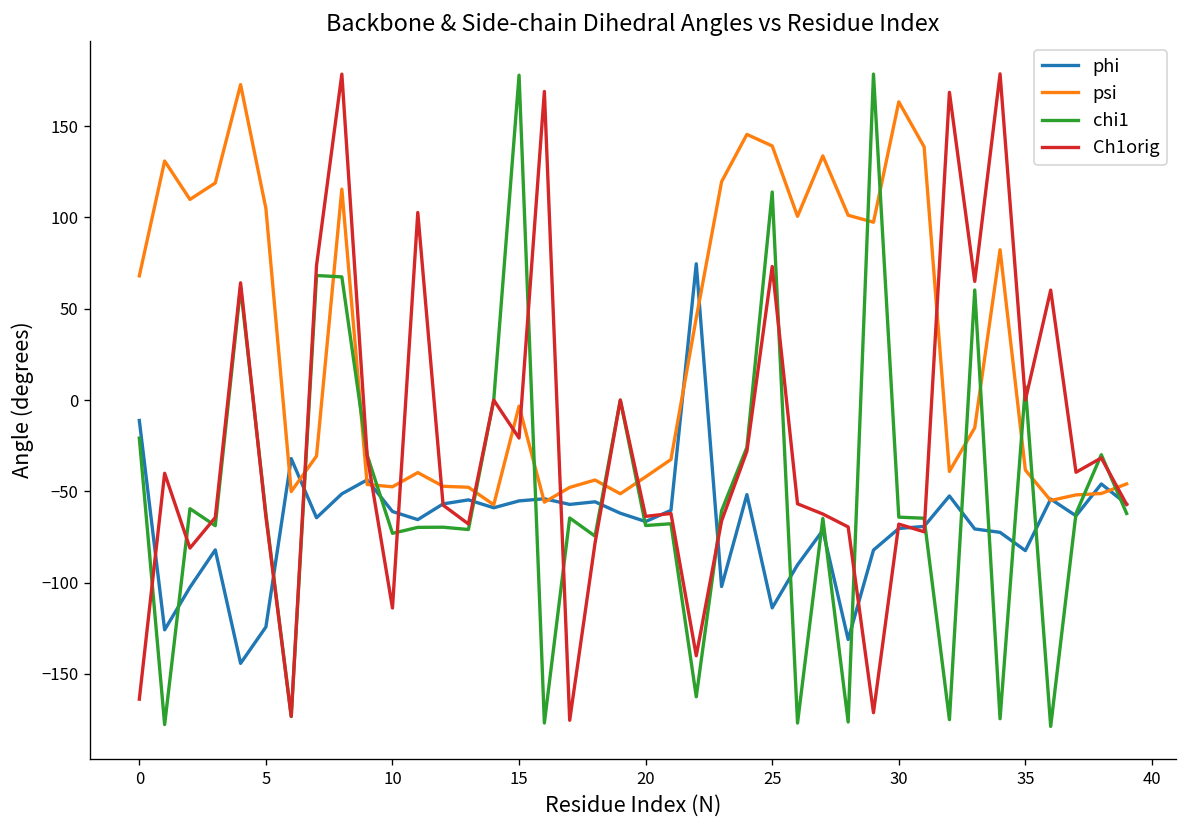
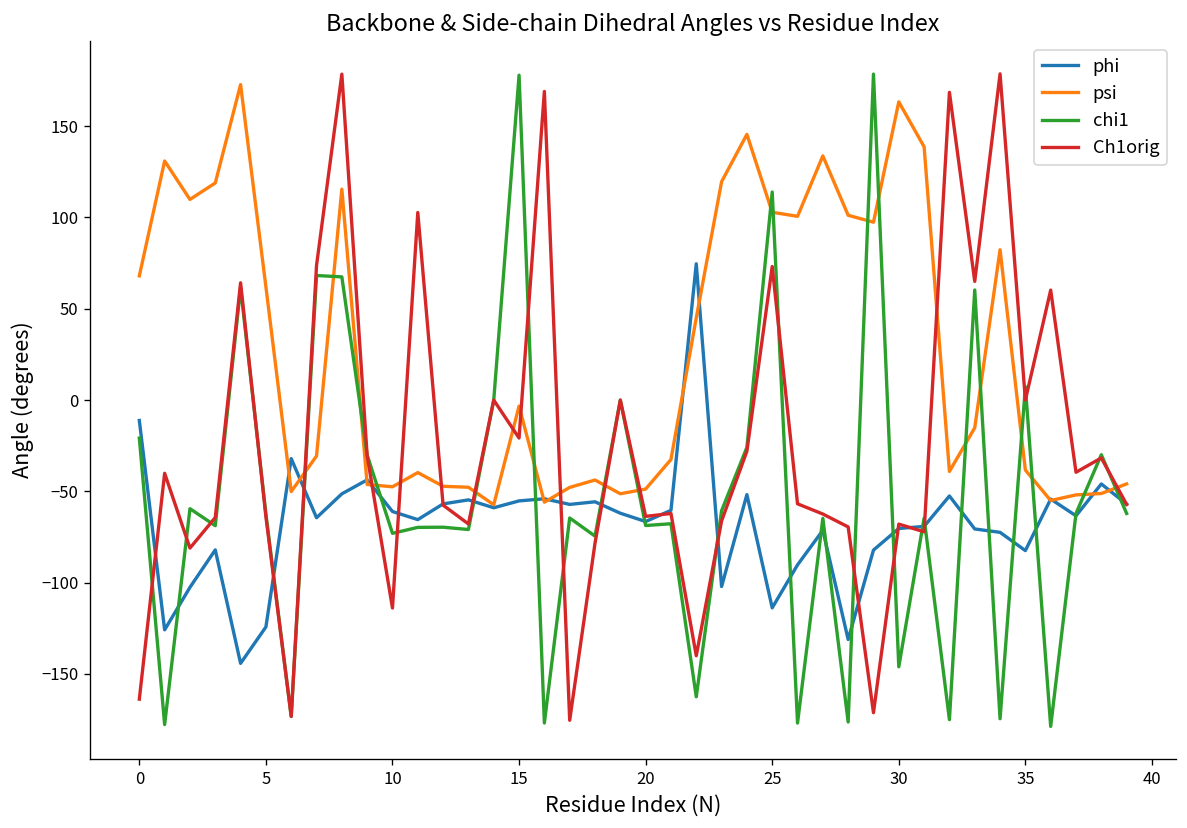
psi, 5: 105 -> 62
psi, 20: -42 -> -49
psi, 25: 139 -> 103
chi1, 30: -64 -> -146
